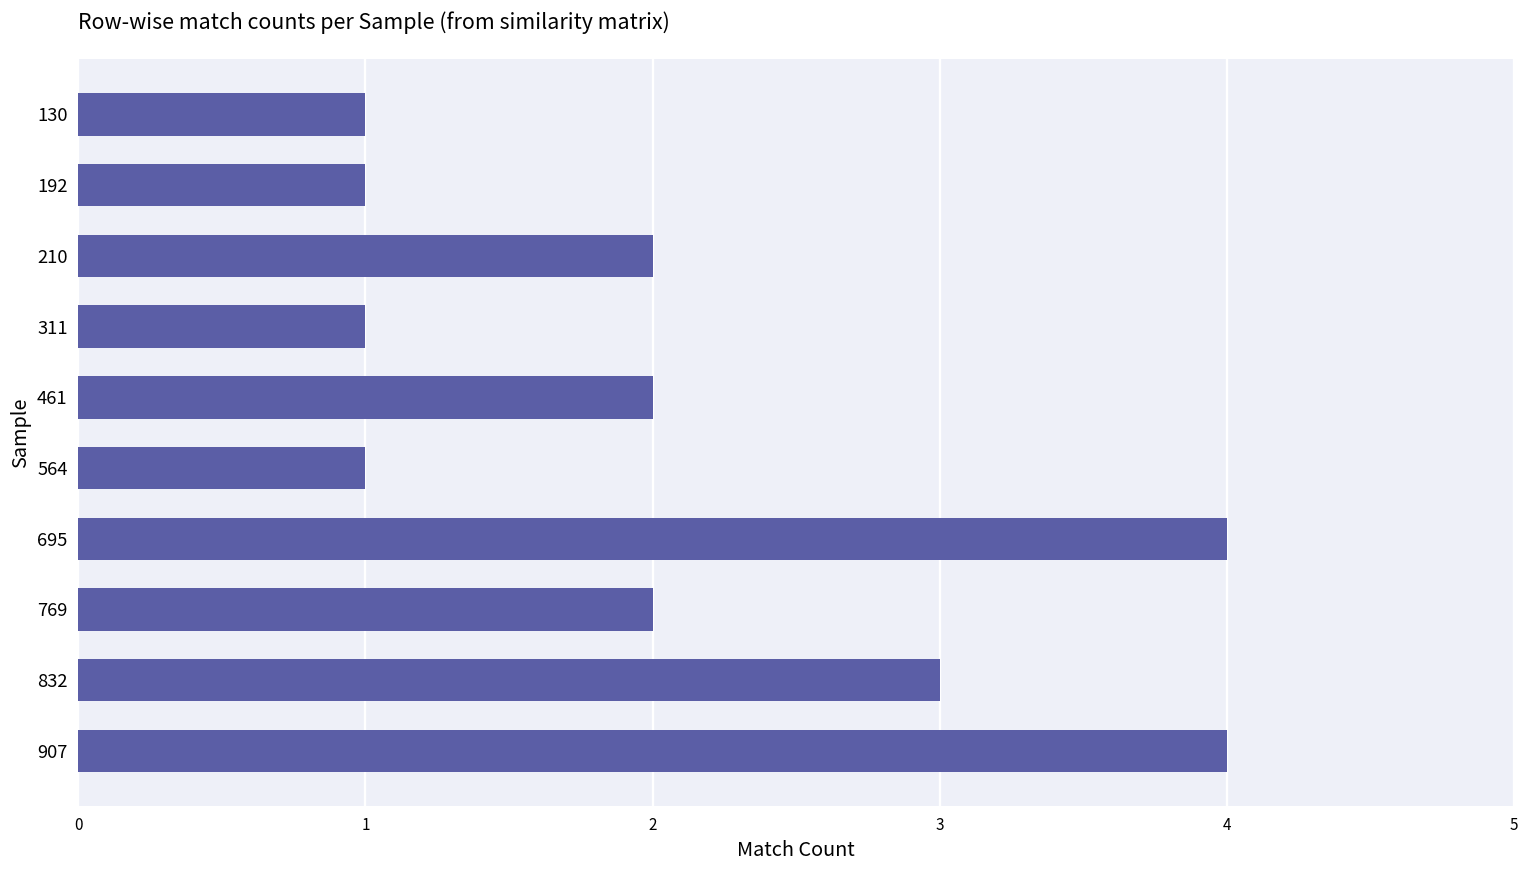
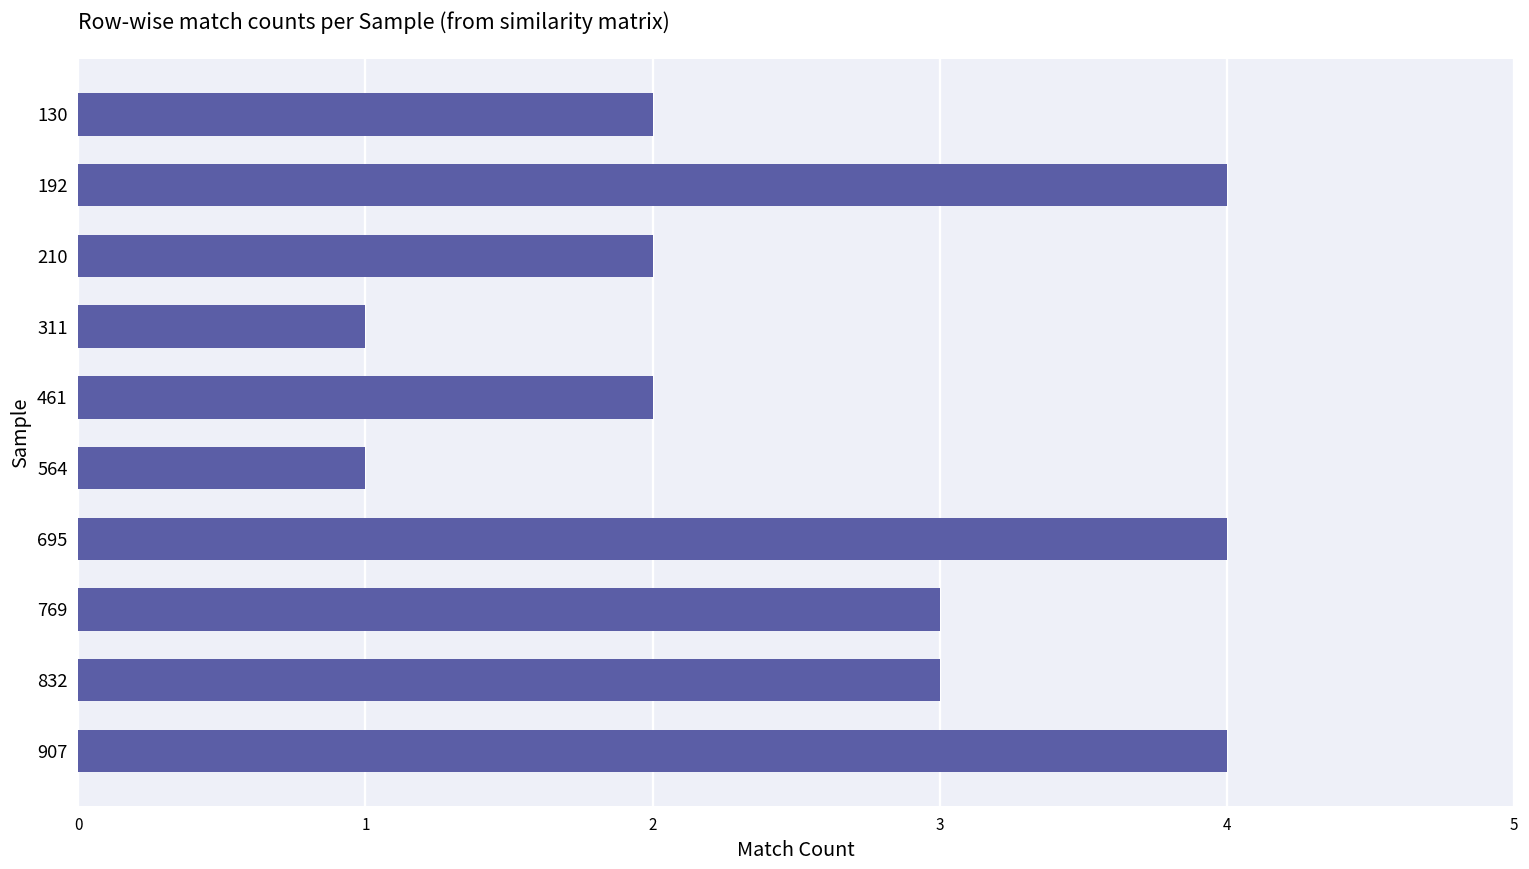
130: 1 -> 2
192: 1 -> 4
769: 2 -> 3
